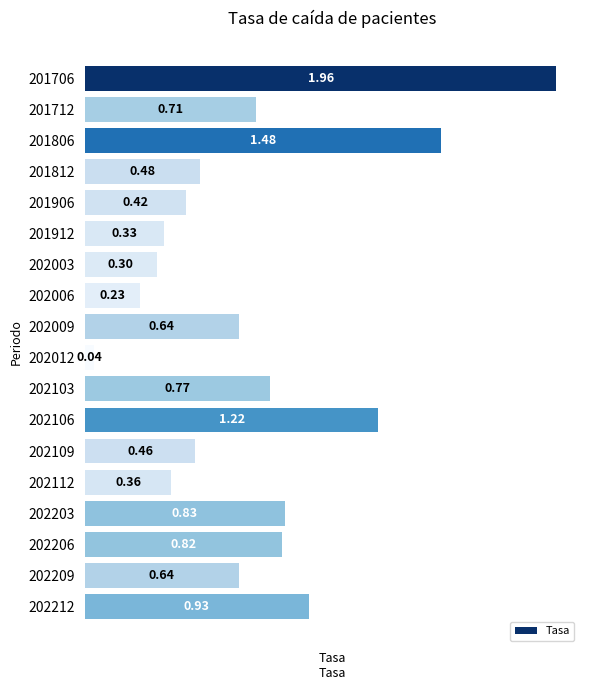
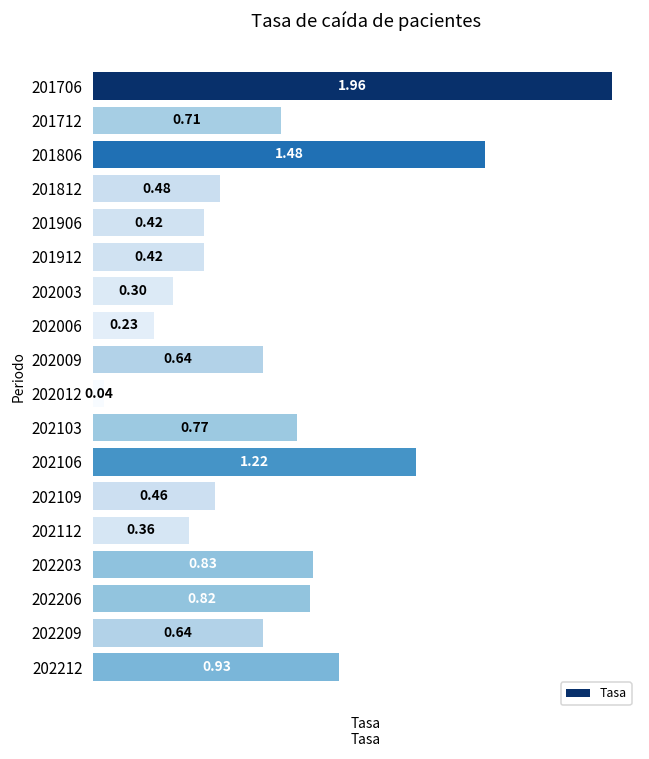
201912: 0.33 -> 0.42
